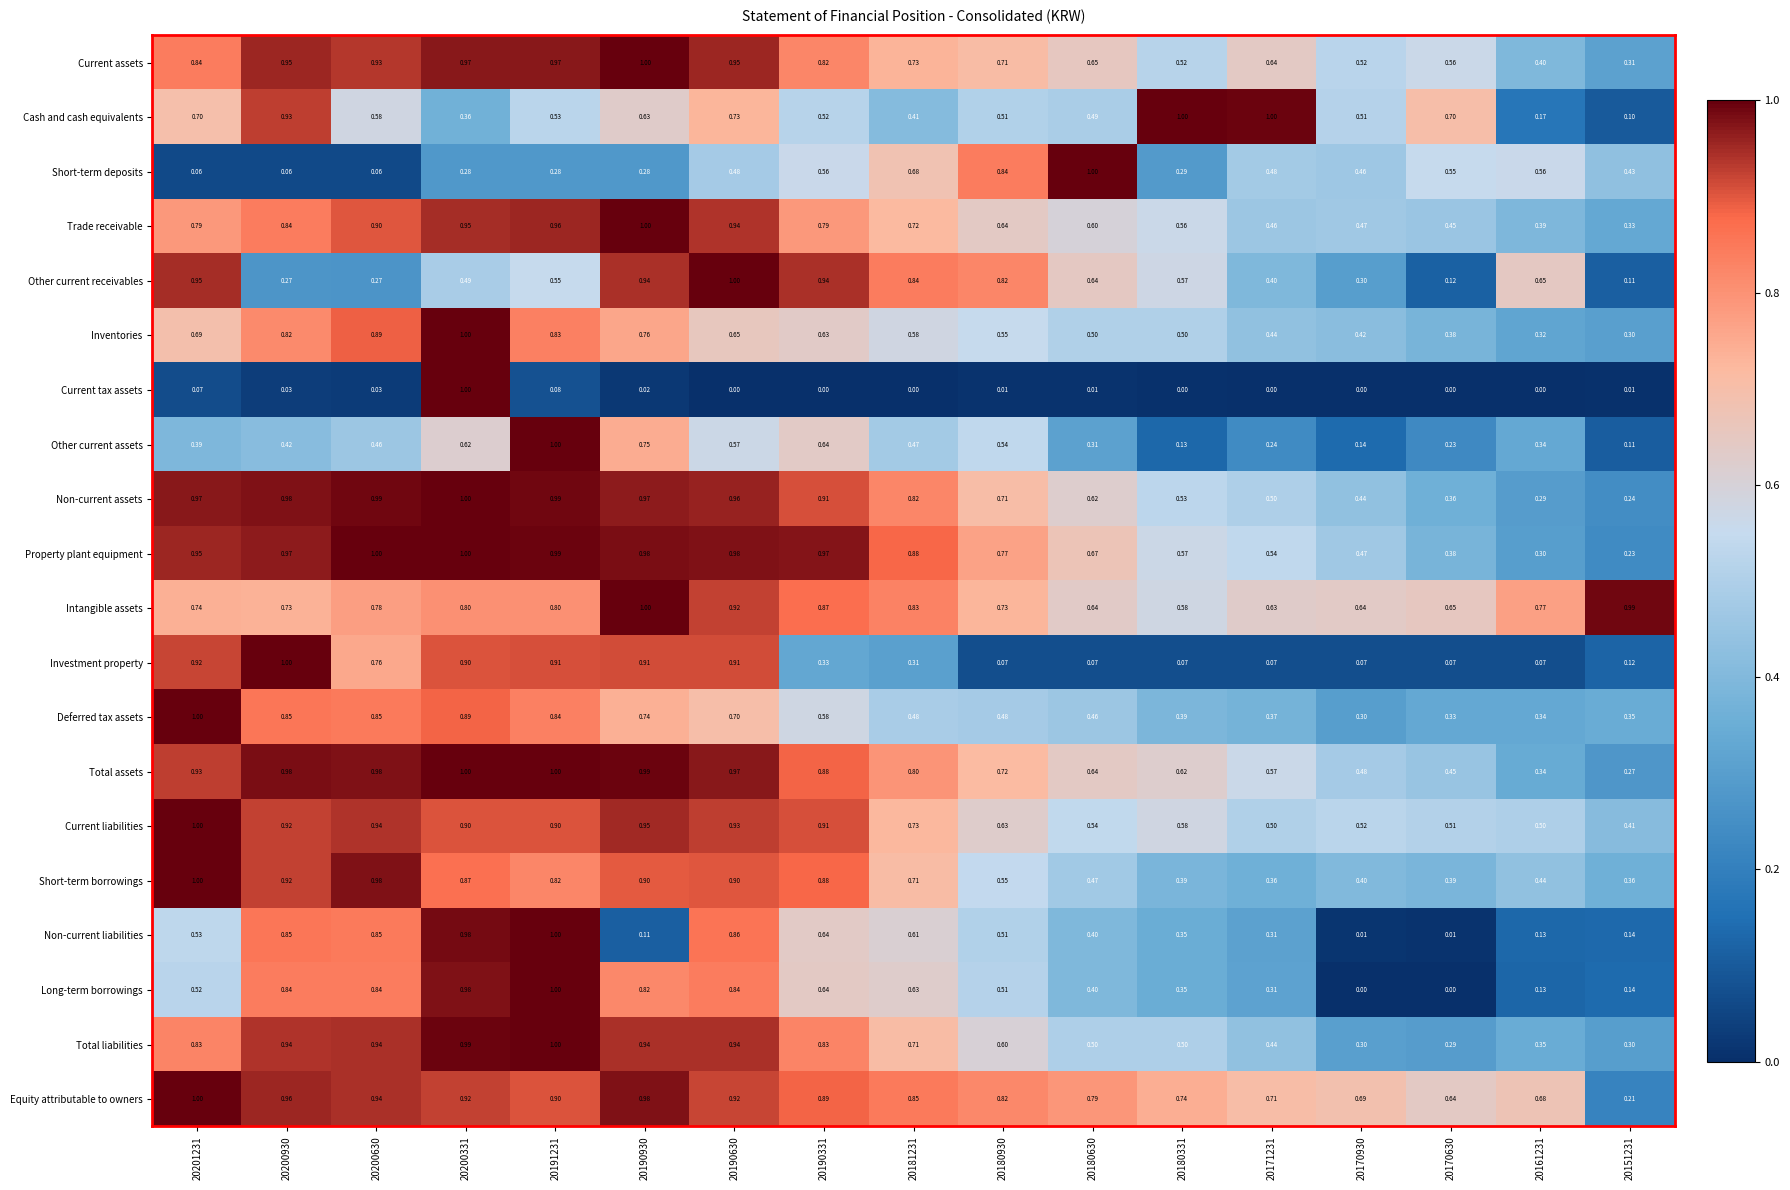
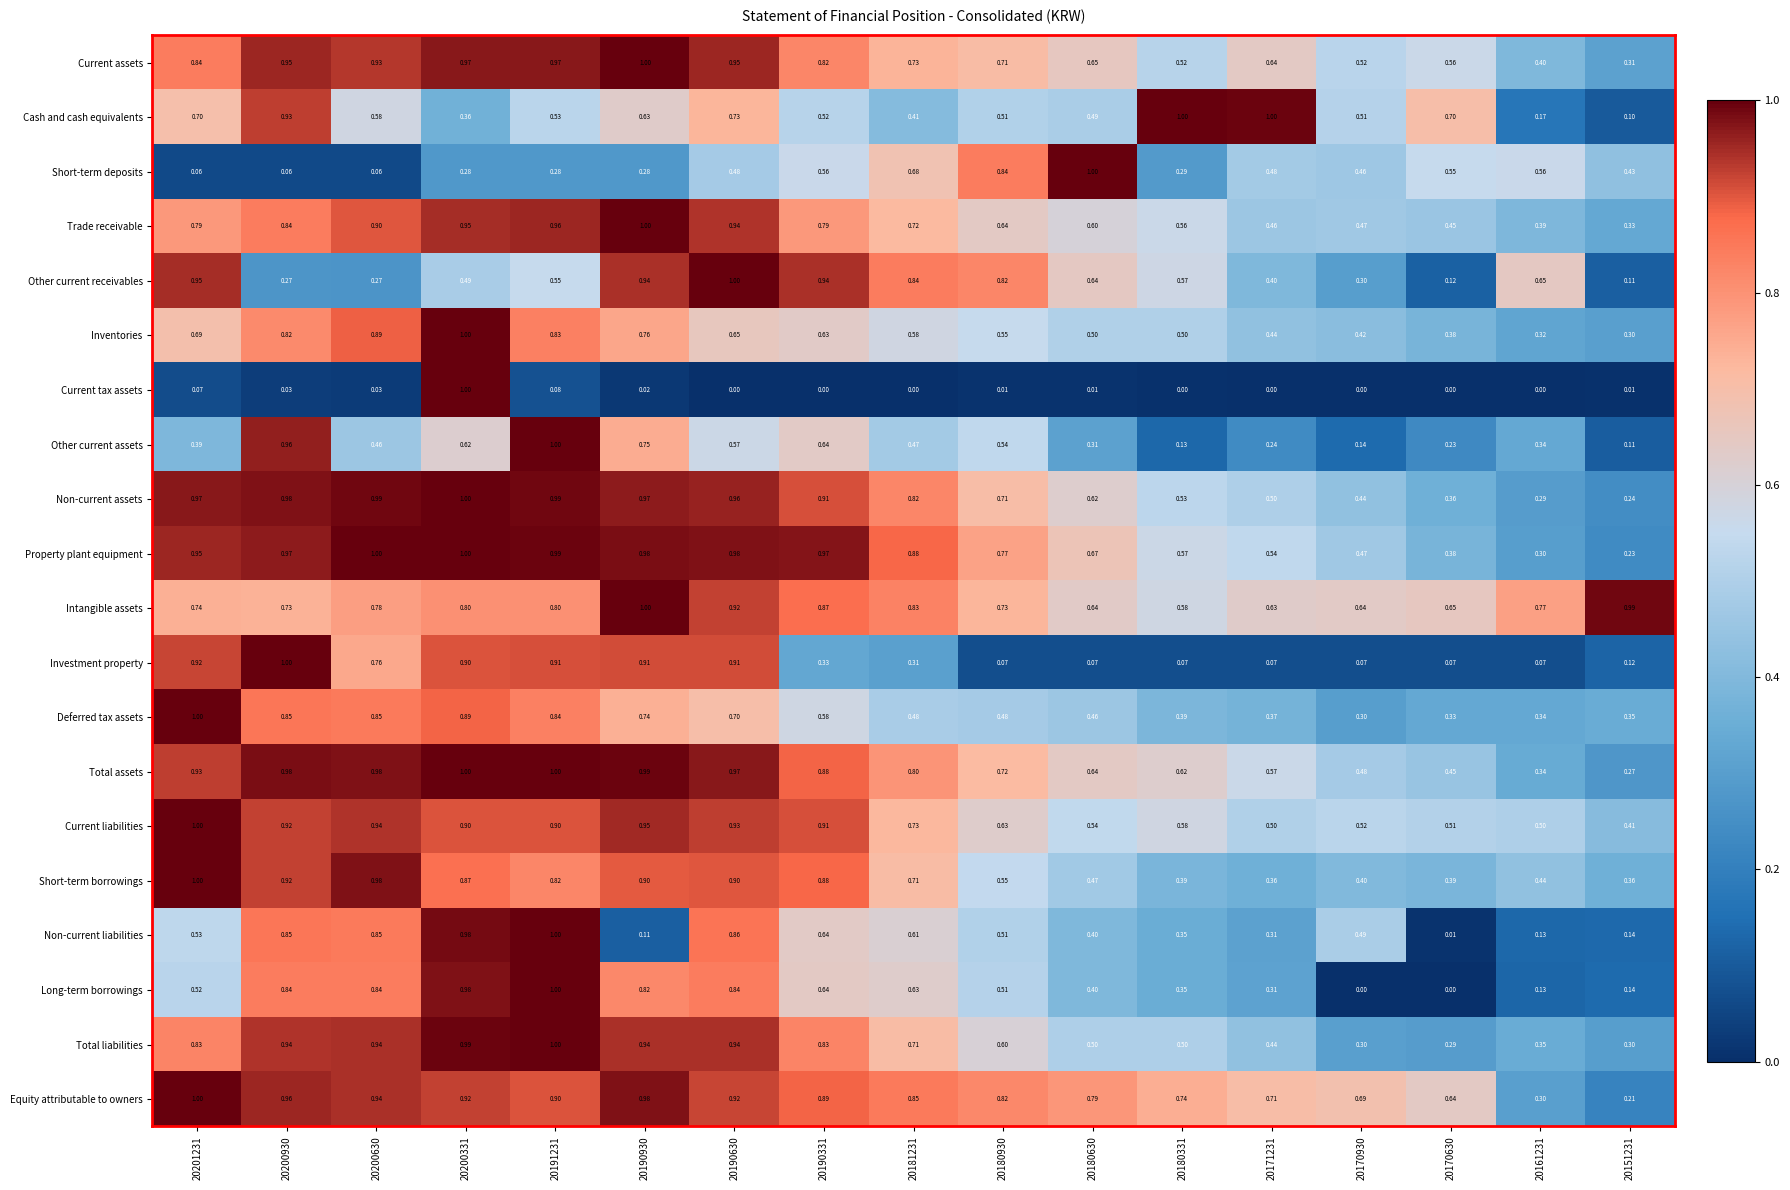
Other current assets, 20200930: 0.42 -> 0.96
Non-current liabilities, 20170930: 0.01 -> 0.49
Equity attributable to owners, 20161231: 0.68 -> 0.30
